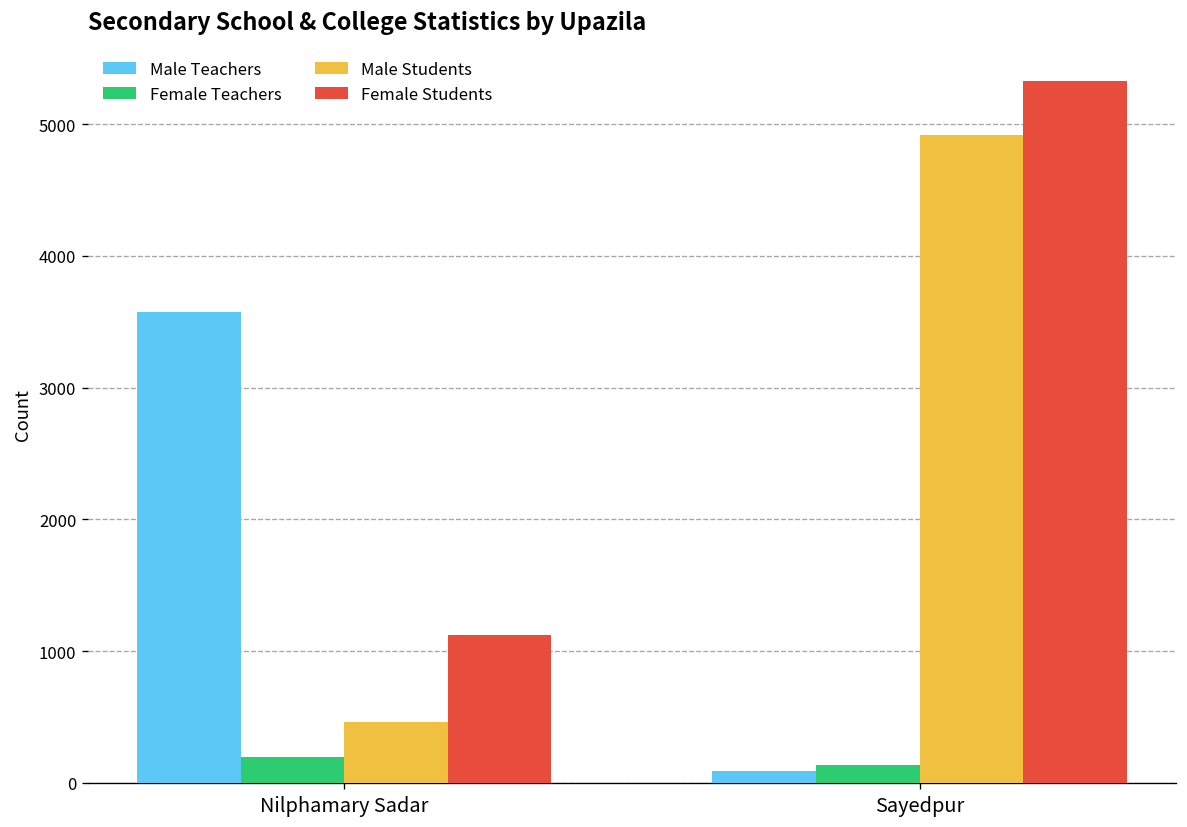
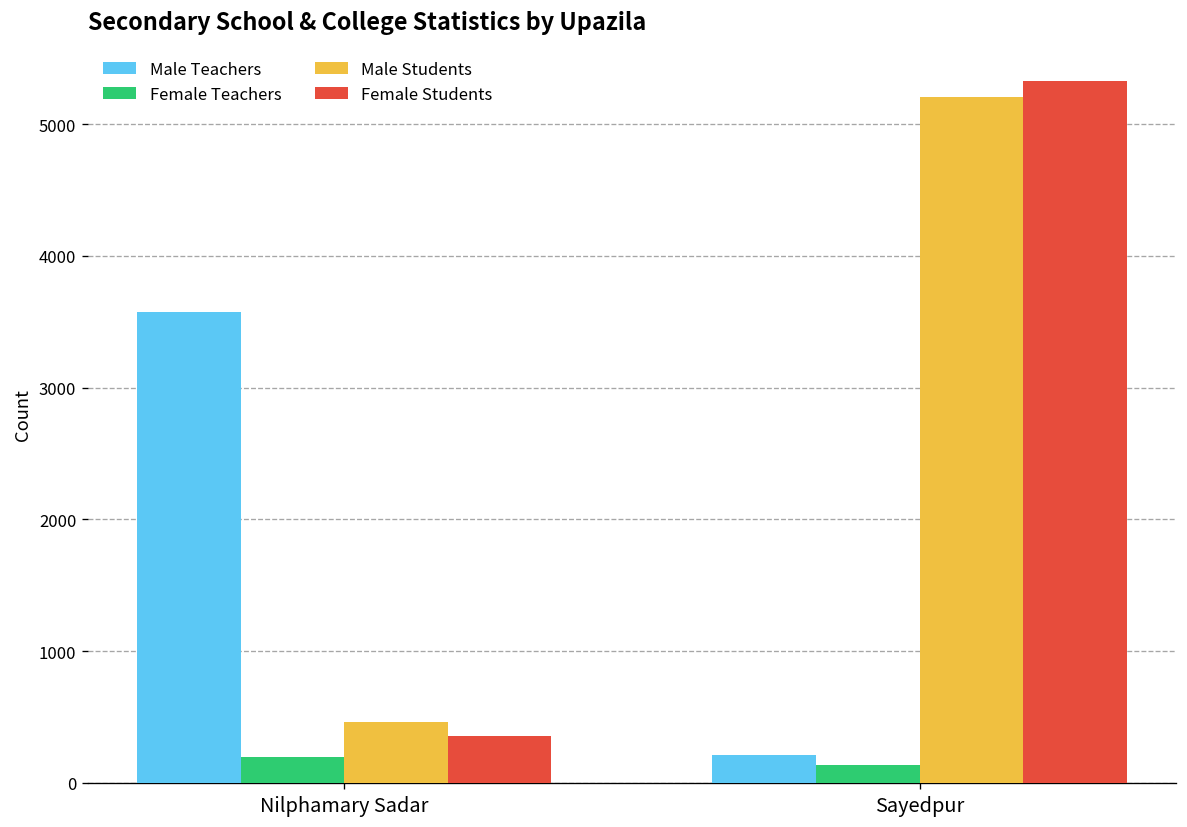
Female Students, Nilphamary Sadar: 1120 -> 360
Male Teachers, Sayedpur: 90 -> 210
Male Students, Sayedpur: 4920 -> 5210
